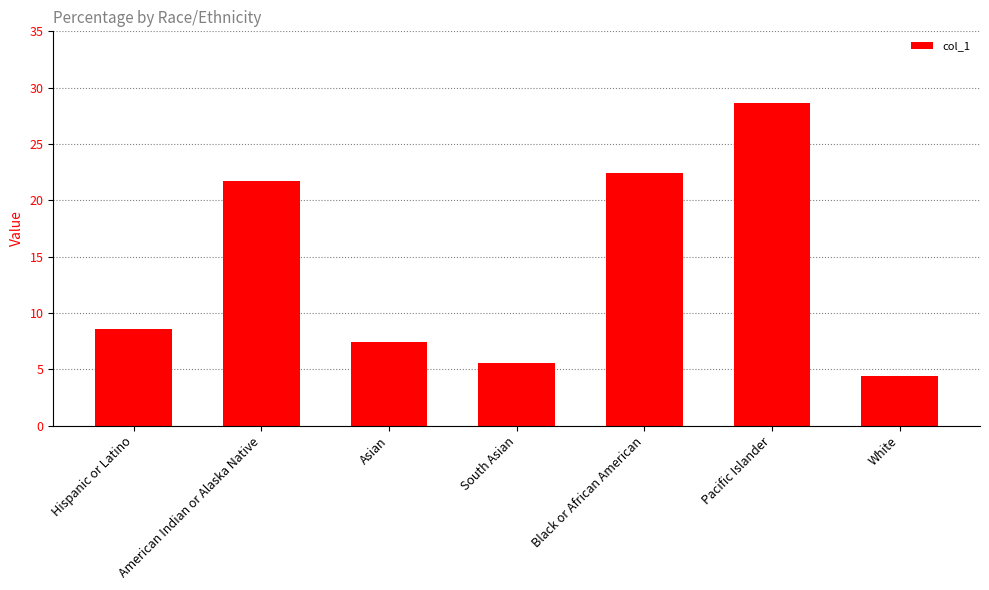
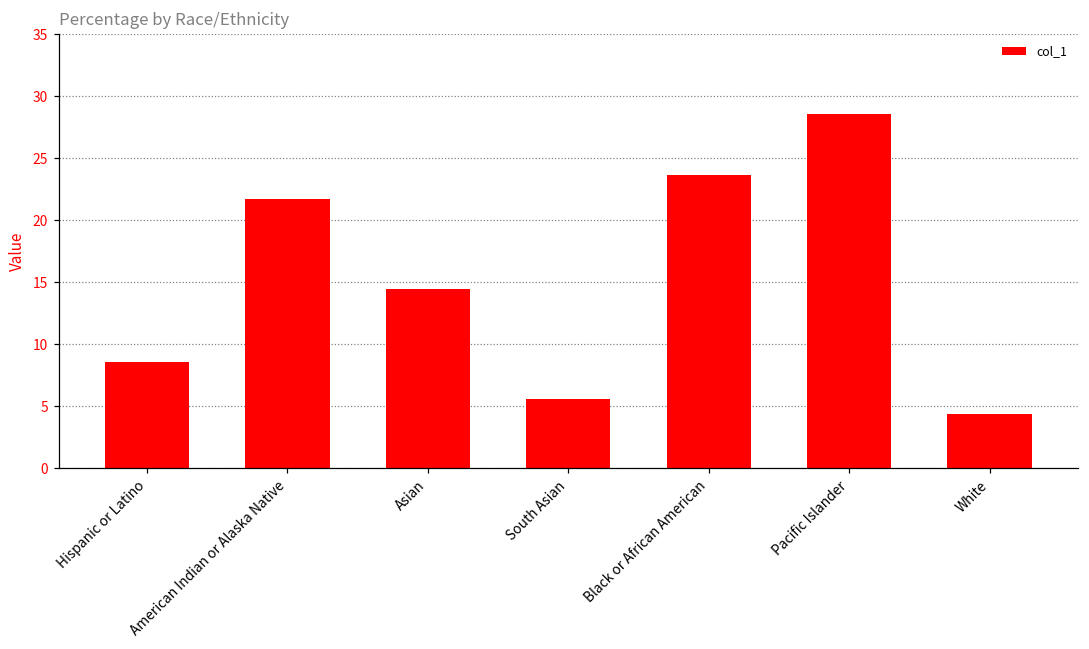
Asian: 7.4 -> 14.5
Black or African American: 22.4 -> 23.7
